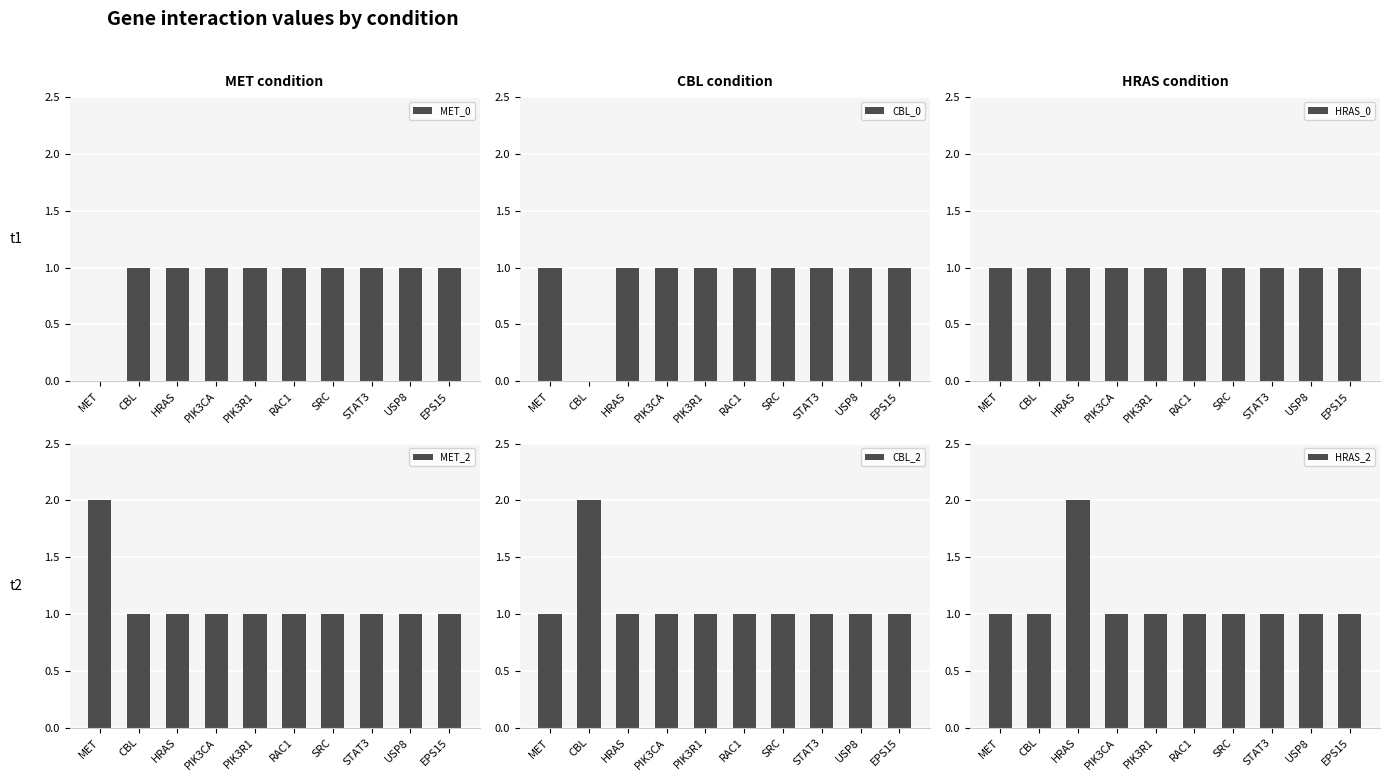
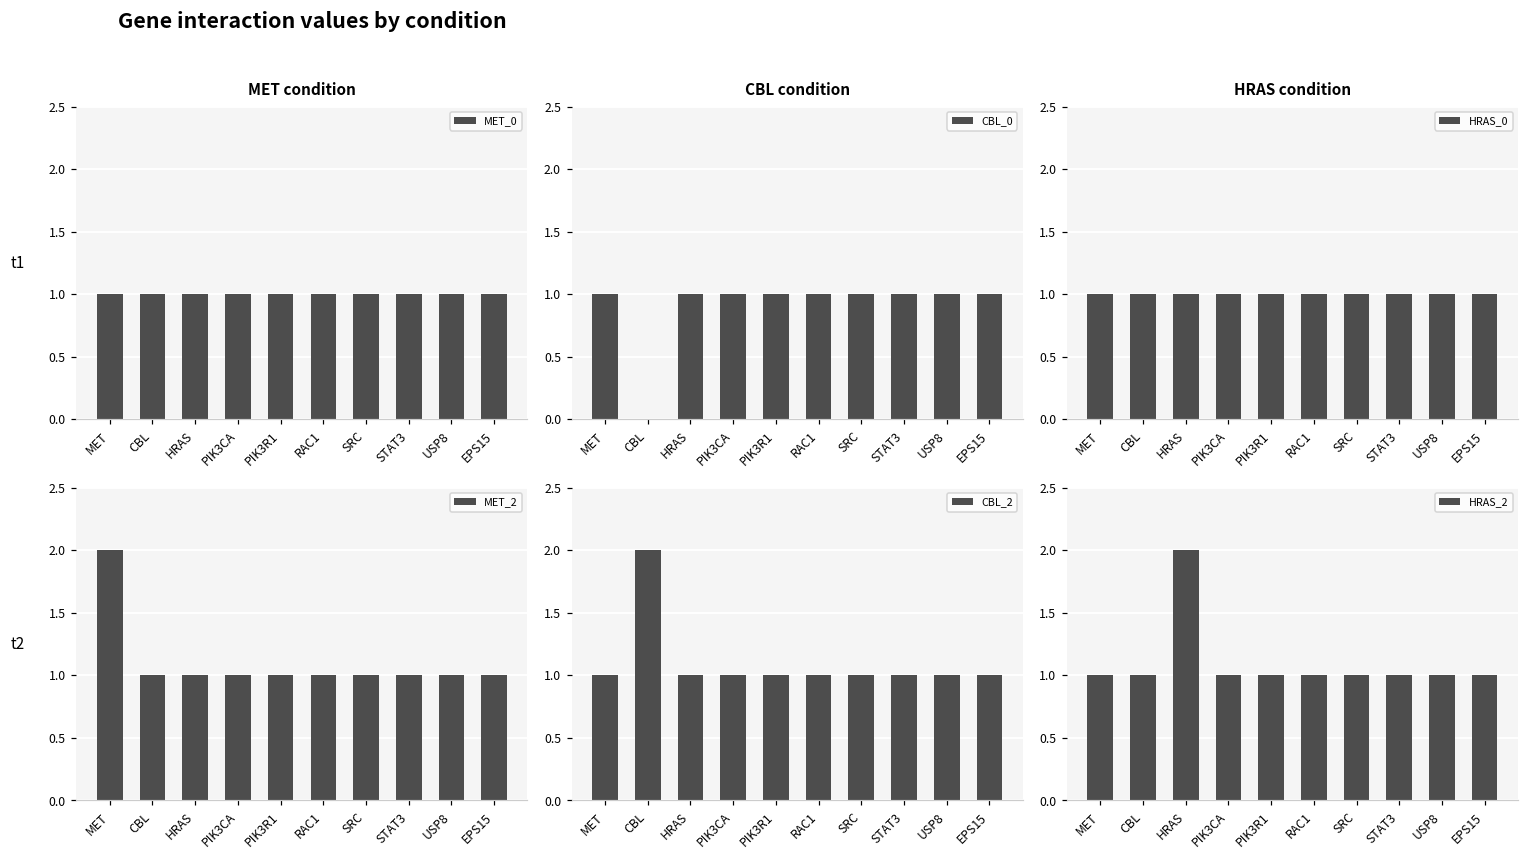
MET condition, MET: 0 -> 1
